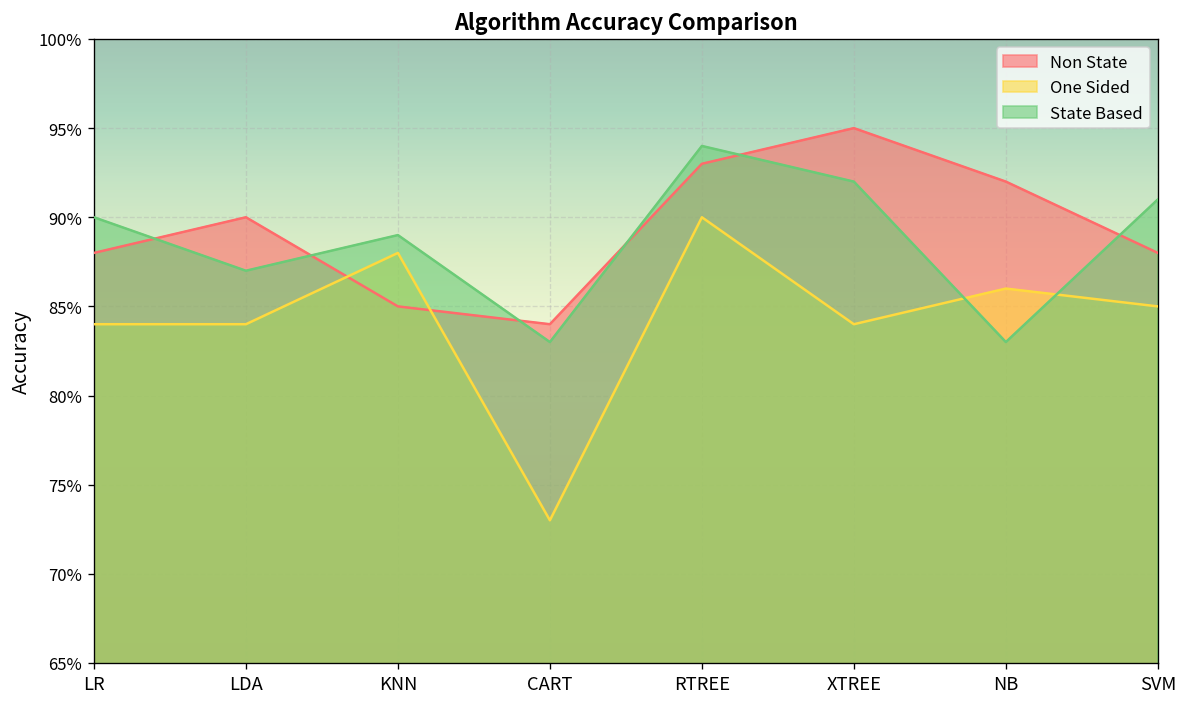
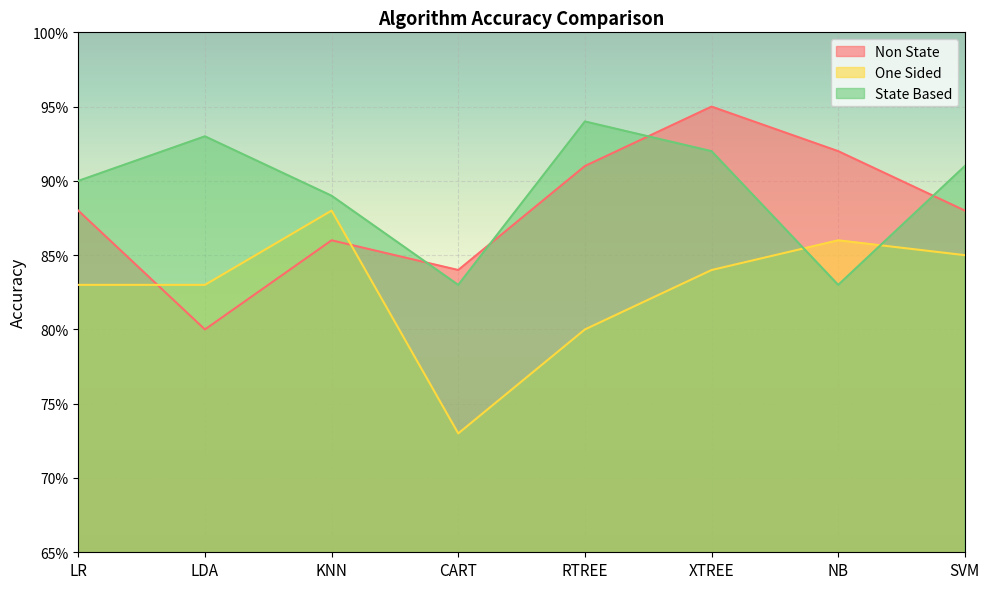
One Sided, LR: 84.0% -> 83.0%
Non State, LDA: 90.0% -> 80.0%
One Sided, LDA: 84.0% -> 83.0%
State Based, LDA: 87.0% -> 93.0%
Non State, KNN: 85.0% -> 86.0%
Non State, RTREE: 93.0% -> 91.0%
One Sided, RTREE: 90.0% -> 80.0%
